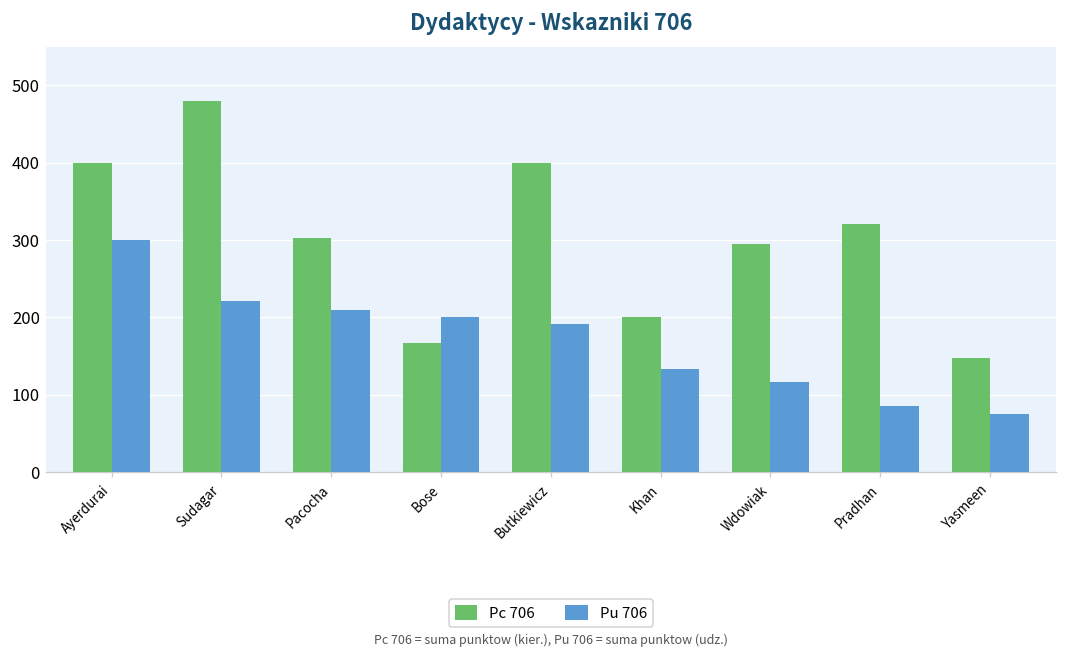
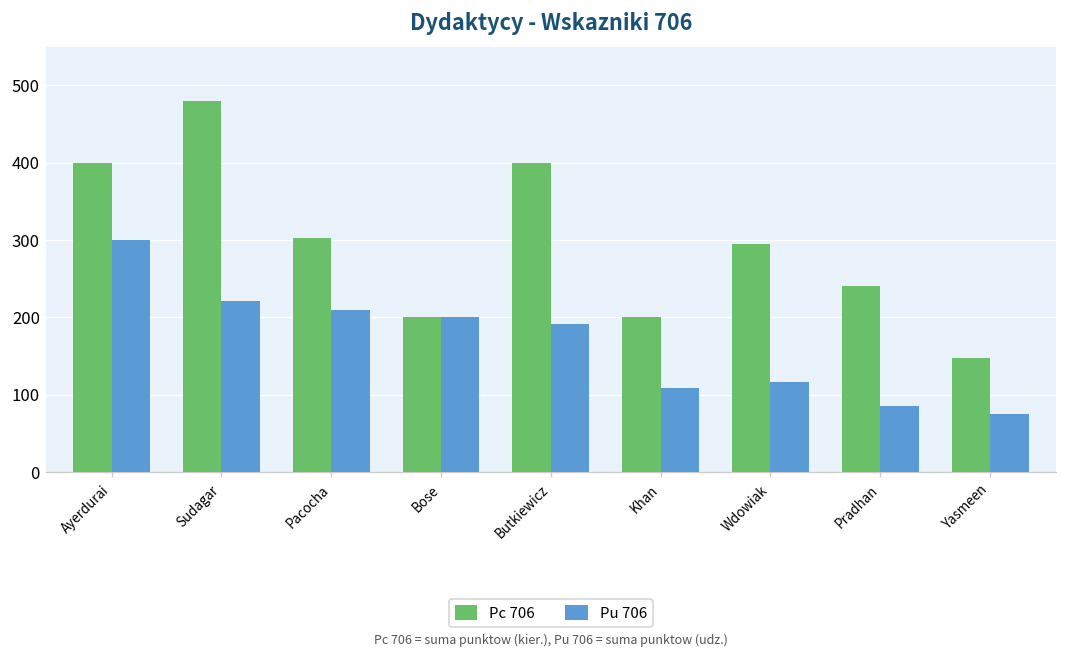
Pc 706, Bose: 170 -> 200
Pu 706, Khan: 130 -> 110
Pc 706, Pradhan: 320 -> 240
